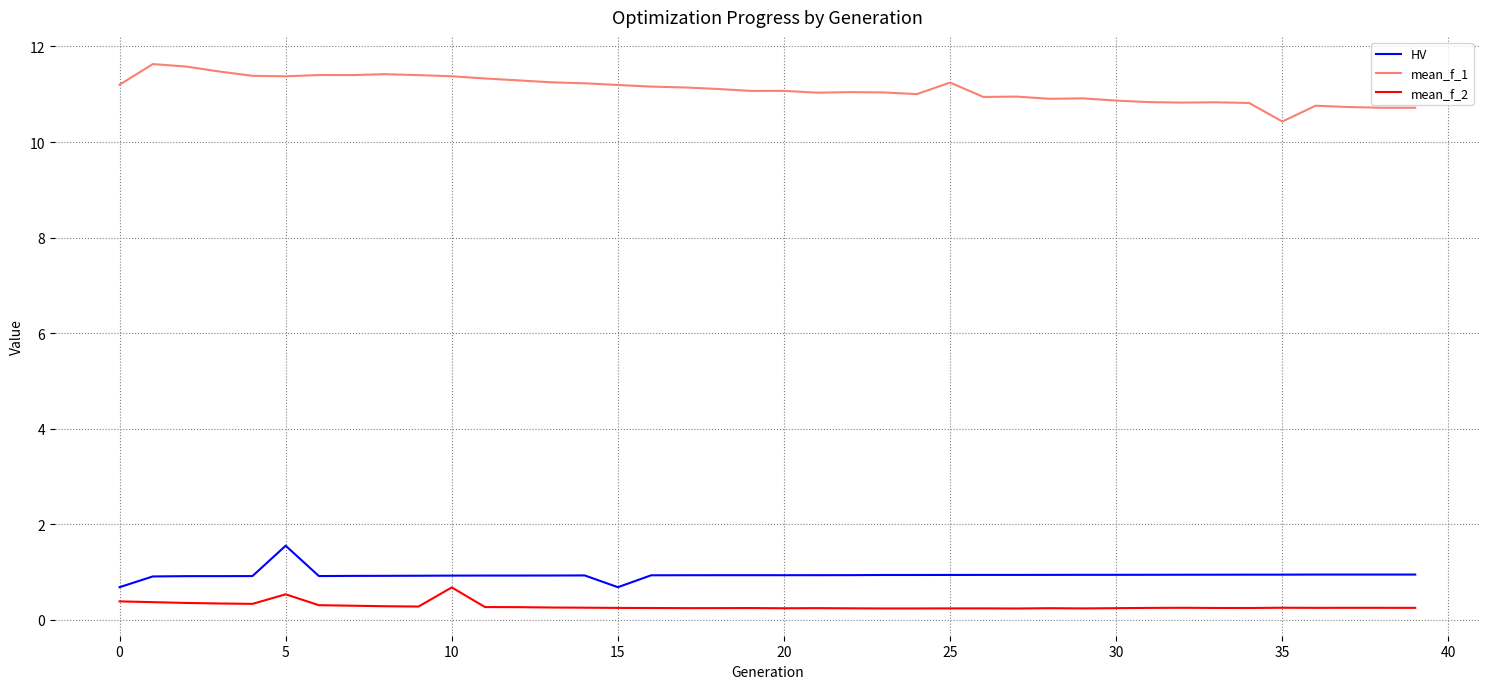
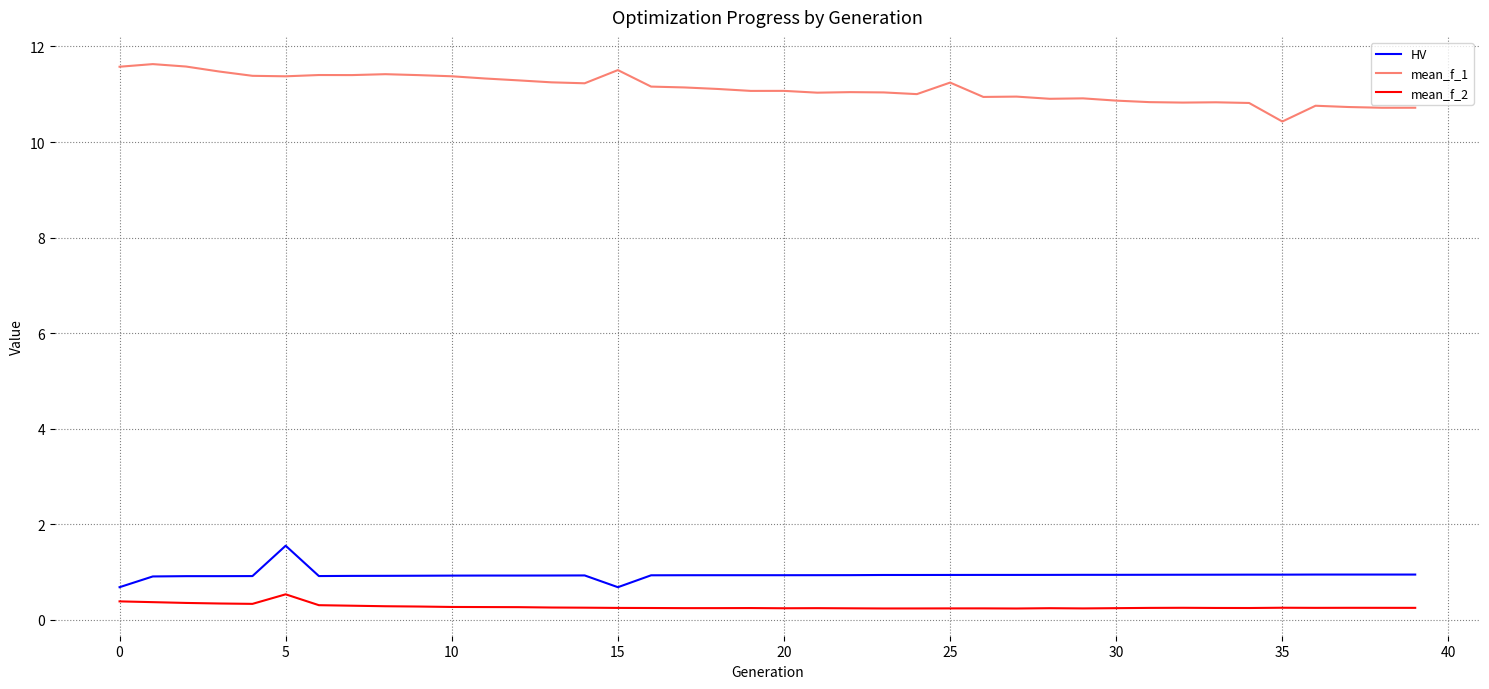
mean_f_1, 0: 11.2 -> 11.6
mean_f_2, 10: 0.7 -> 0.3
mean_f_1, 15: 11.2 -> 11.5
